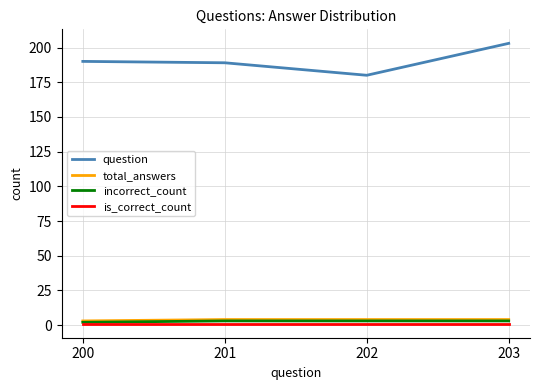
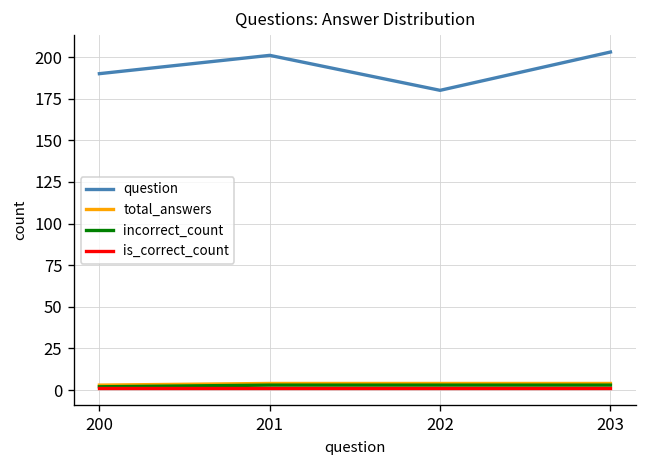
question, 201: 189 -> 201
